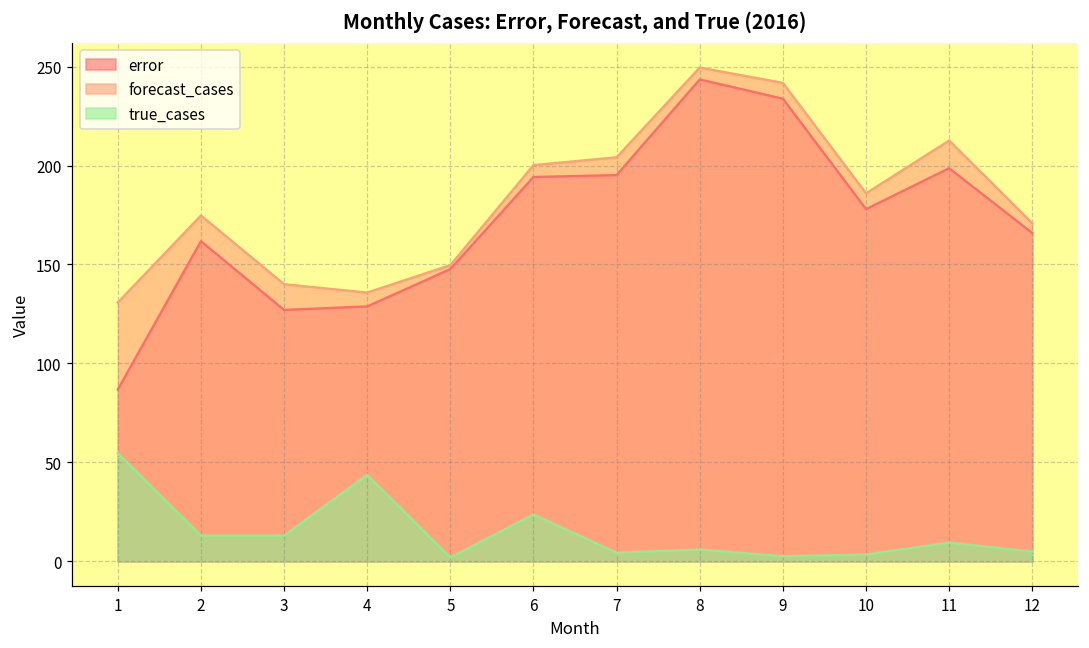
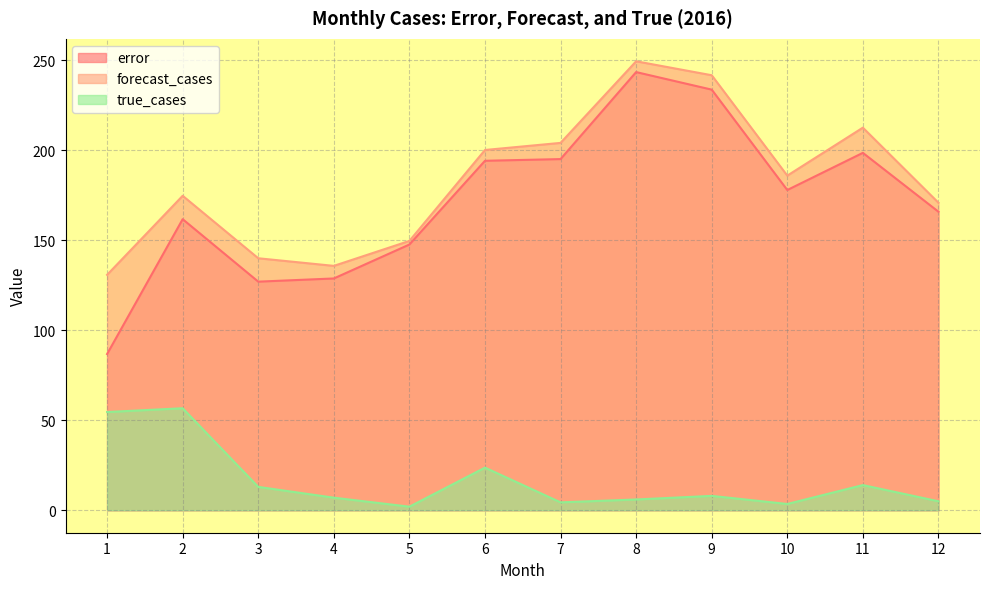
true_cases, 2: 13 -> 57
true_cases, 4: 44 -> 7
true_cases, 9: 3 -> 8
true_cases, 11: 10 -> 14
